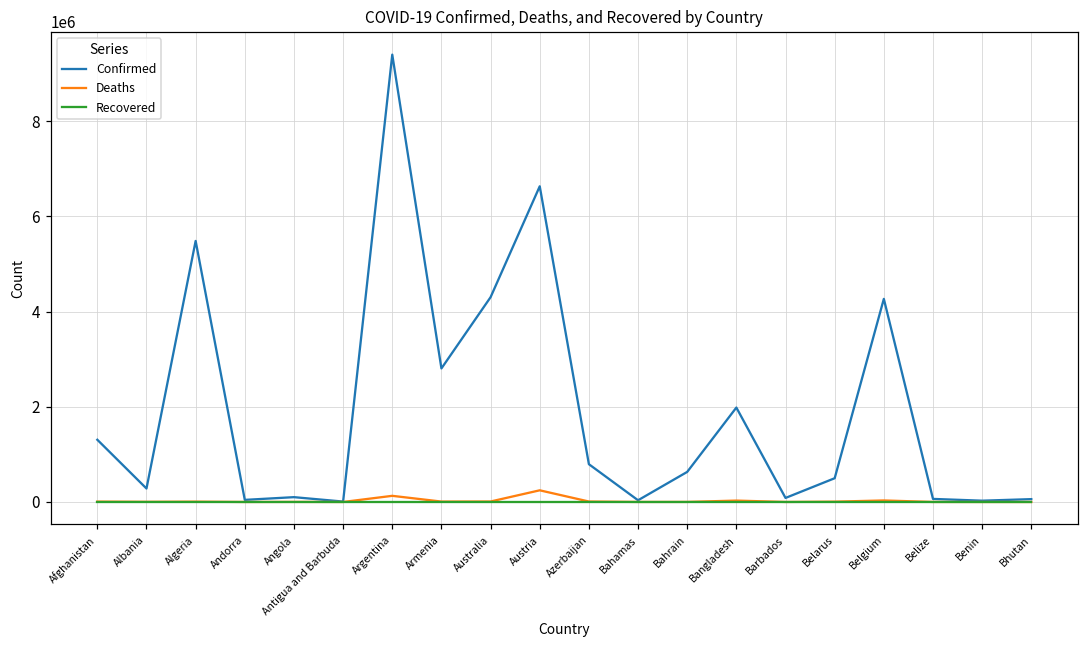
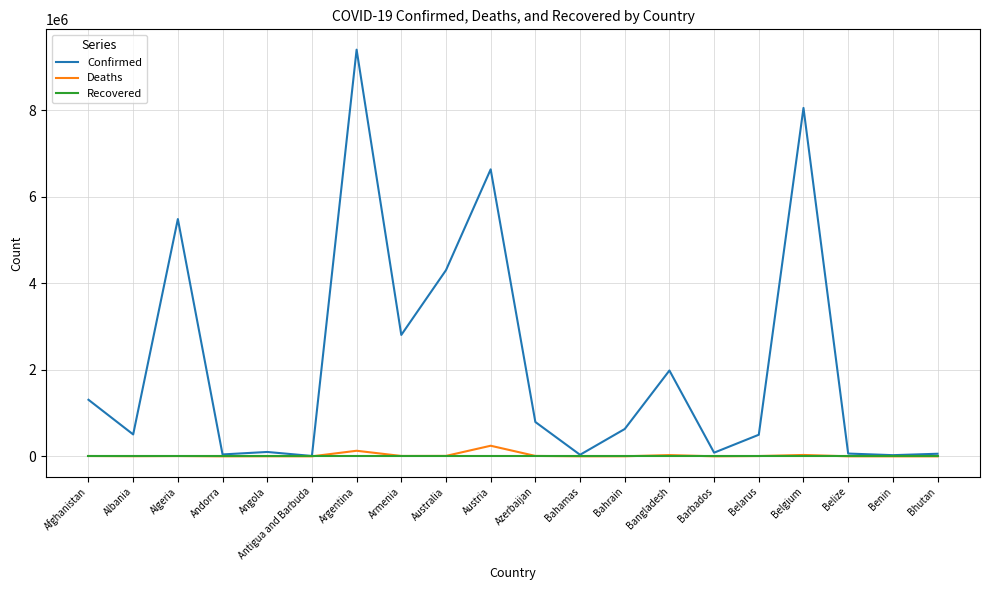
Confirmed, Albania: 300000 -> 500000
Confirmed, Belgium: 4300000 -> 8000000
